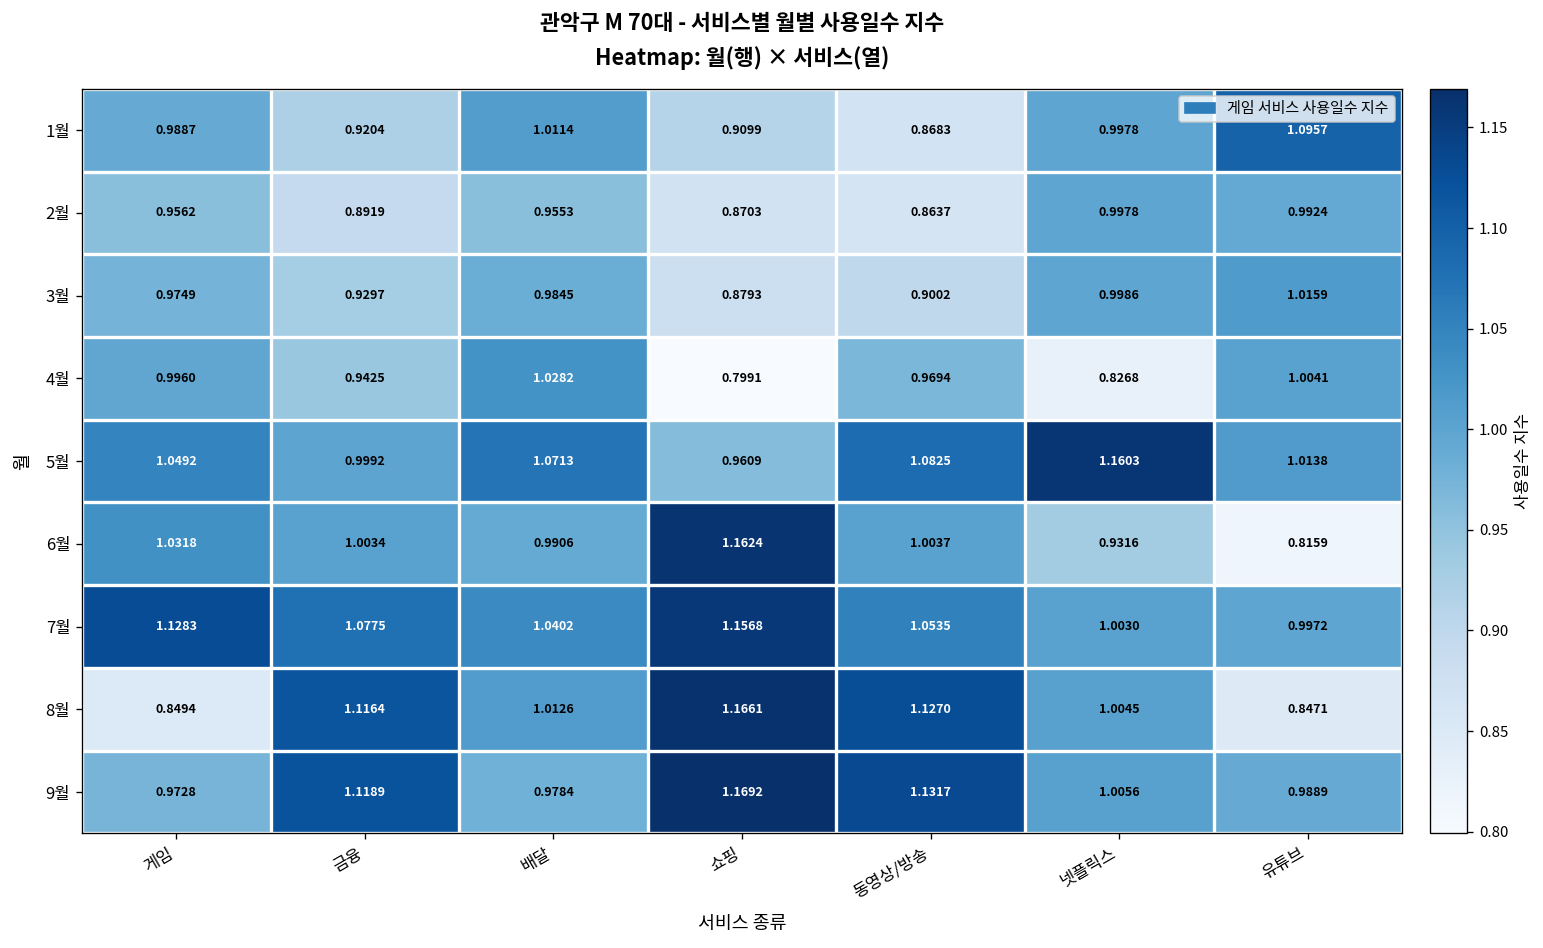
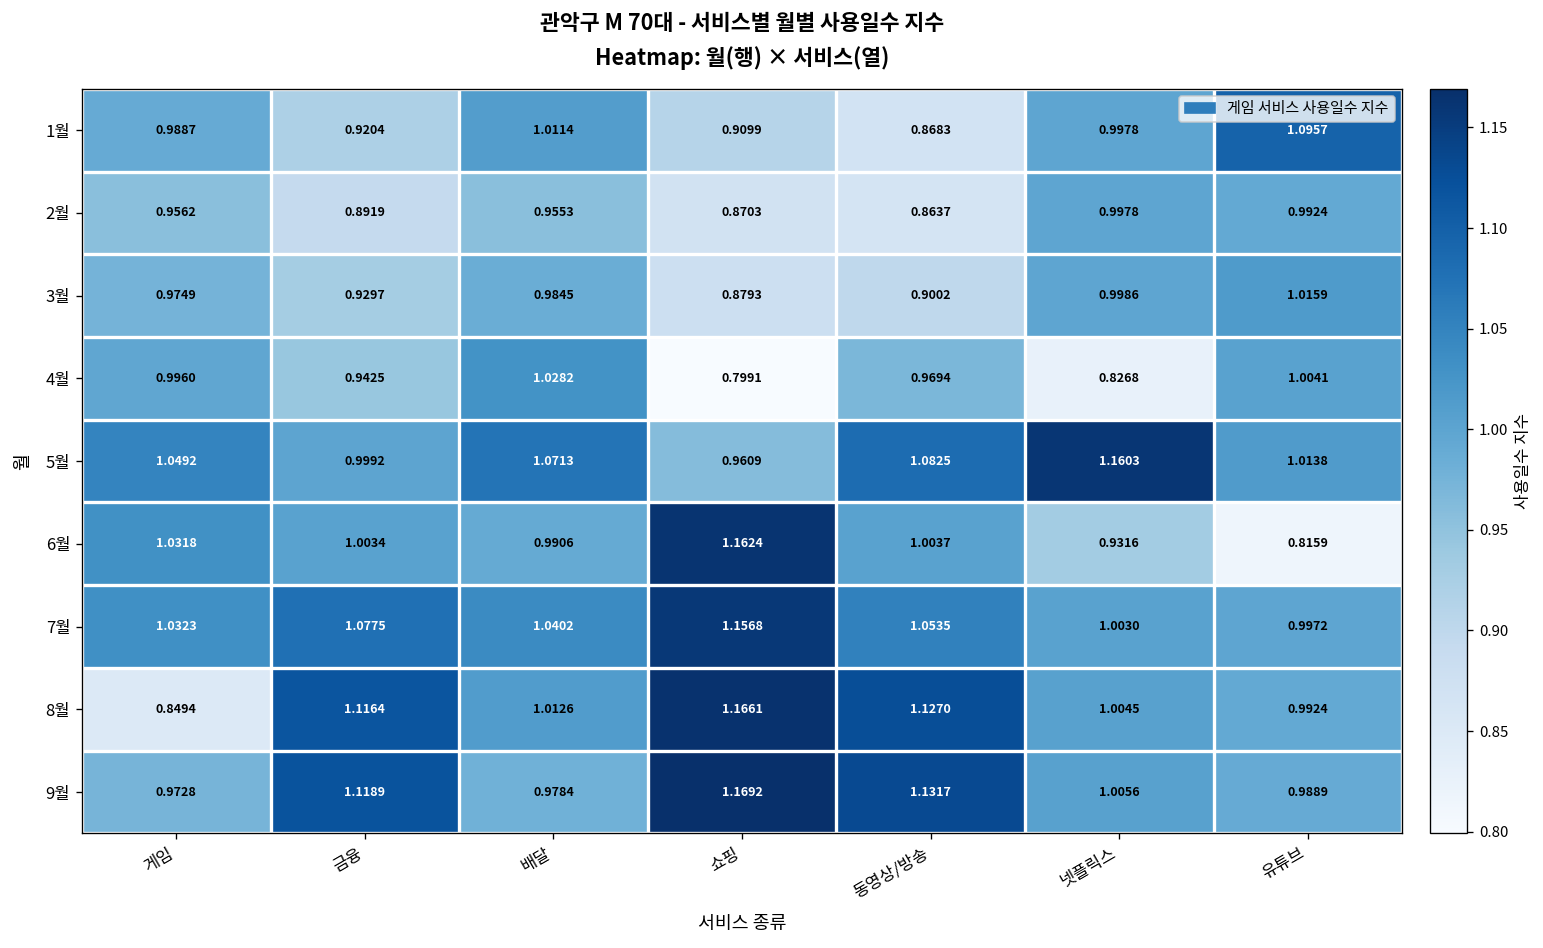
7월, 게임: 1.1283 -> 1.0323
8월, 유튜브: 0.8471 -> 0.9924
